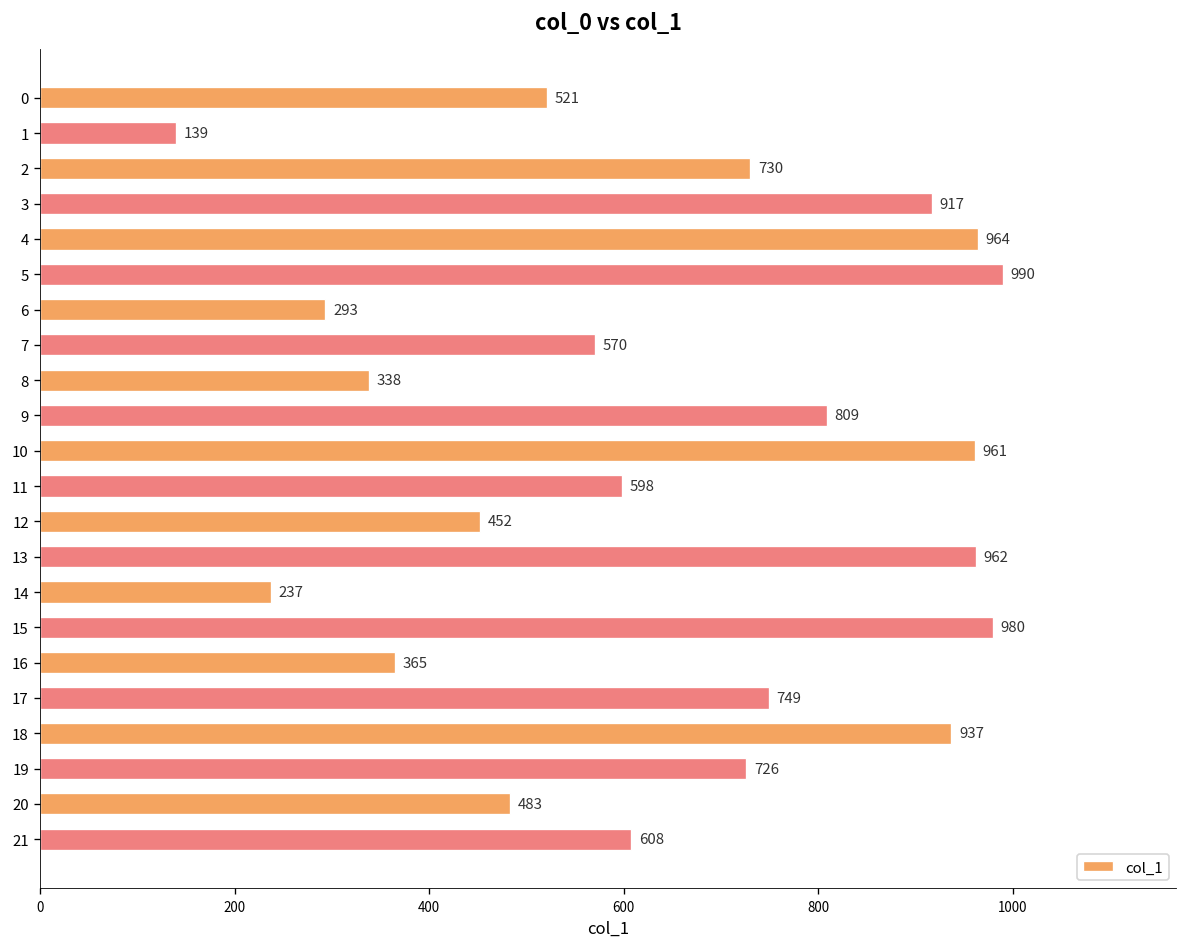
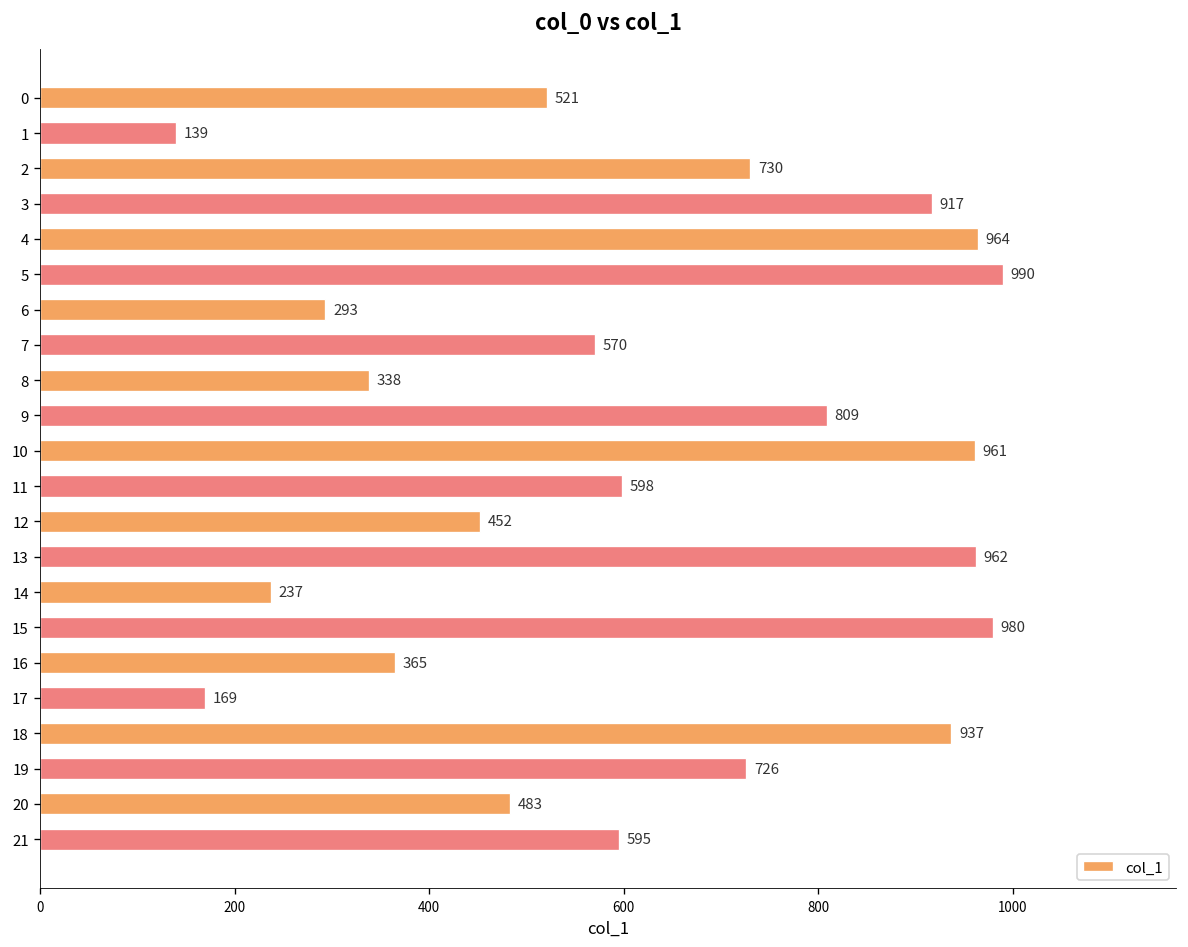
17: 749 -> 169
21: 608 -> 595
